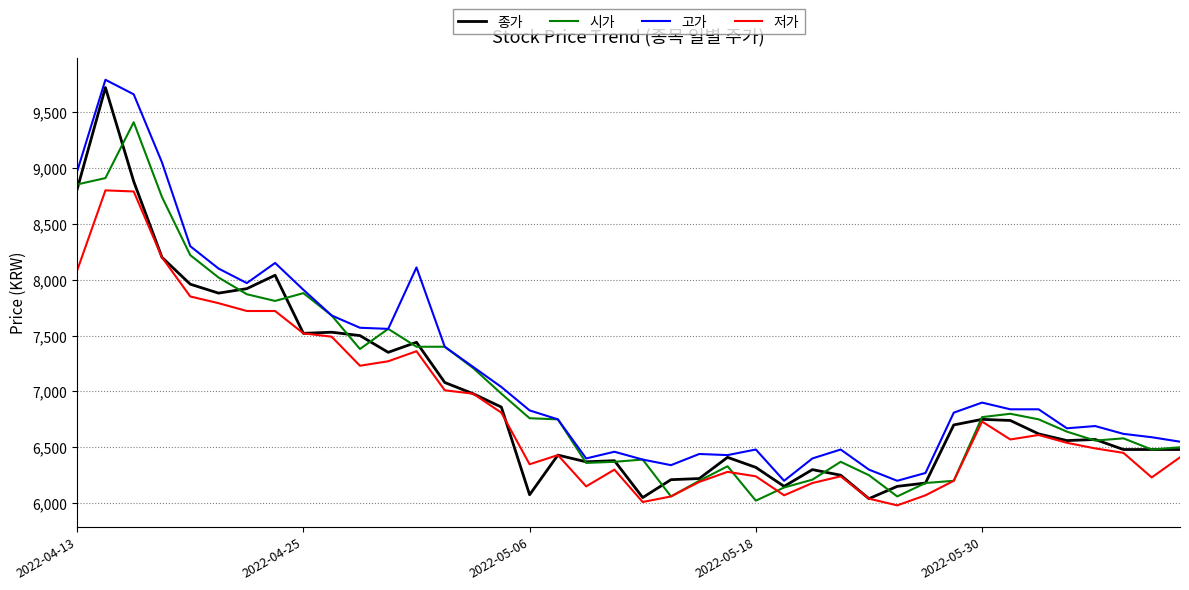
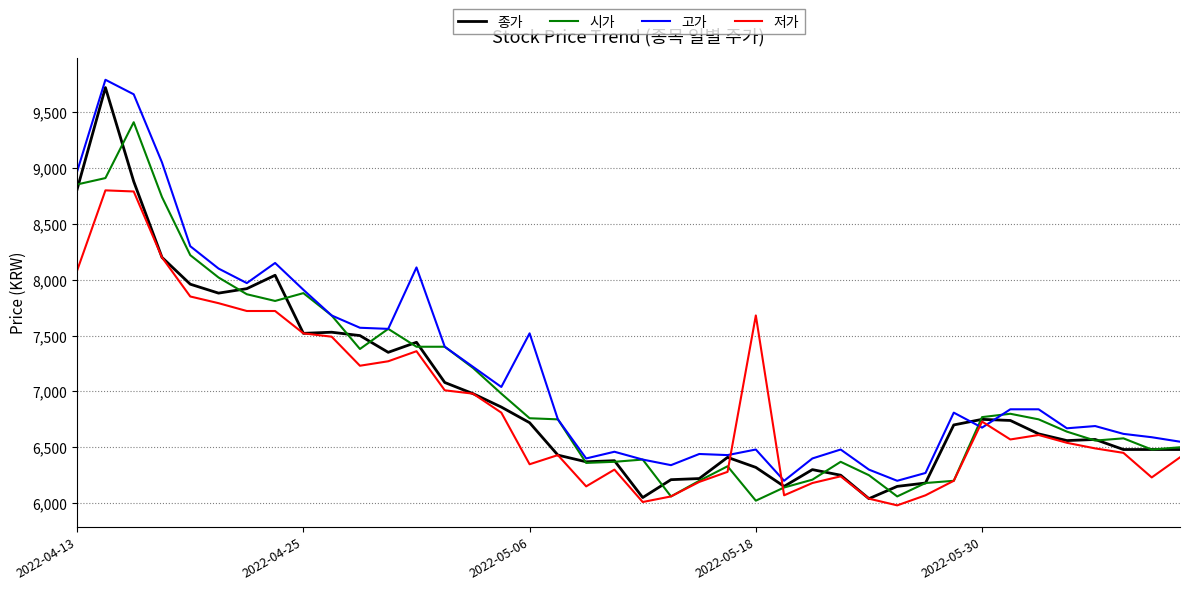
종가, 2022-05-06: 6,080 -> 6,720
고가, 2022-05-06: 6,830 -> 7,520
저가, 2022-05-18: 6,240 -> 7,680
고가, 2022-05-30: 6,900 -> 6,680
